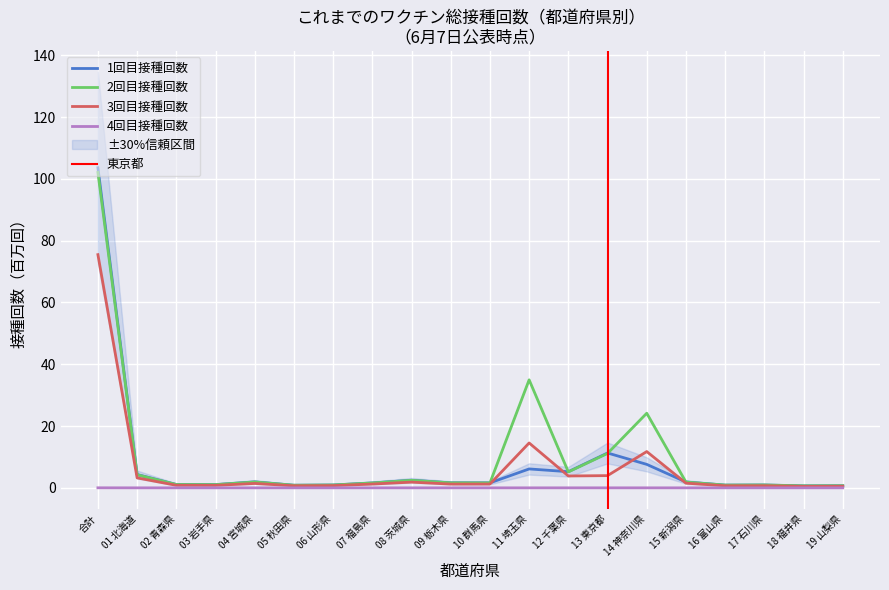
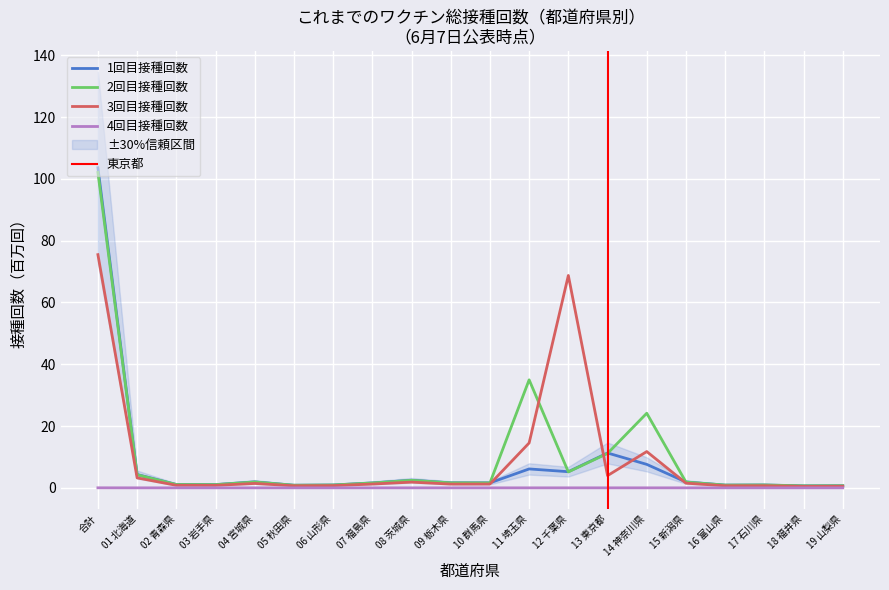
3回目接種回数, 12 千葉県: 4 -> 69
